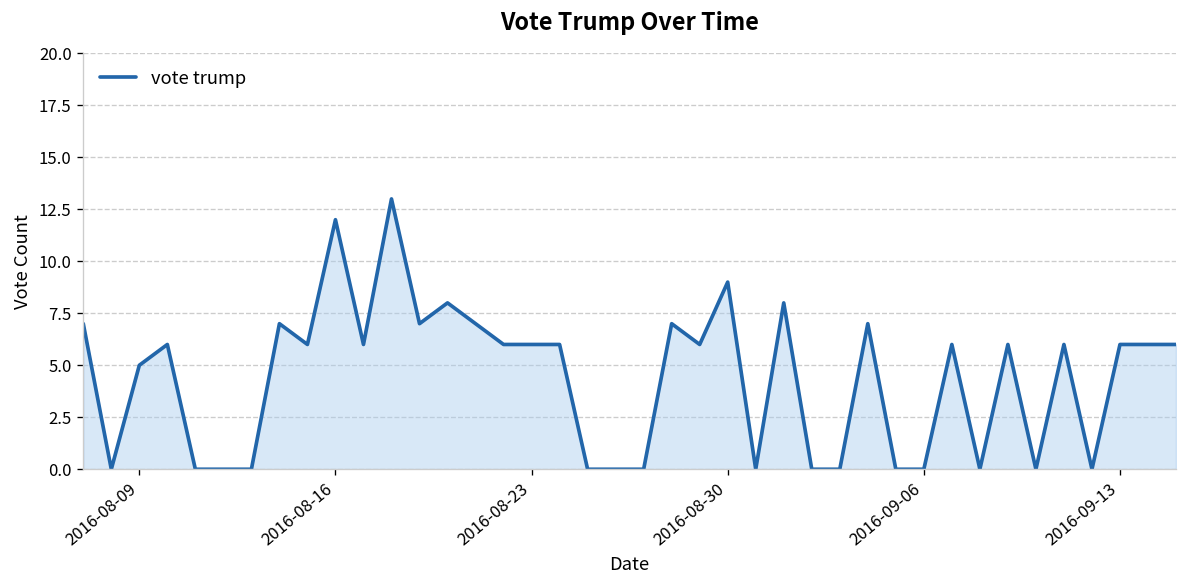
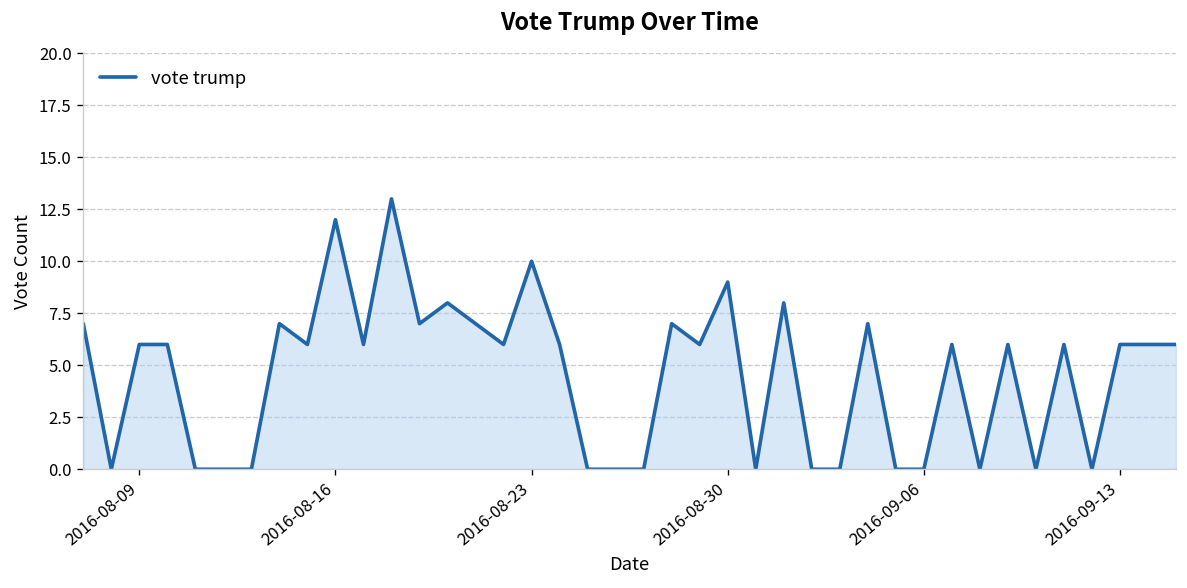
2016-08-09: 5 -> 6
2016-08-23: 6 -> 10
